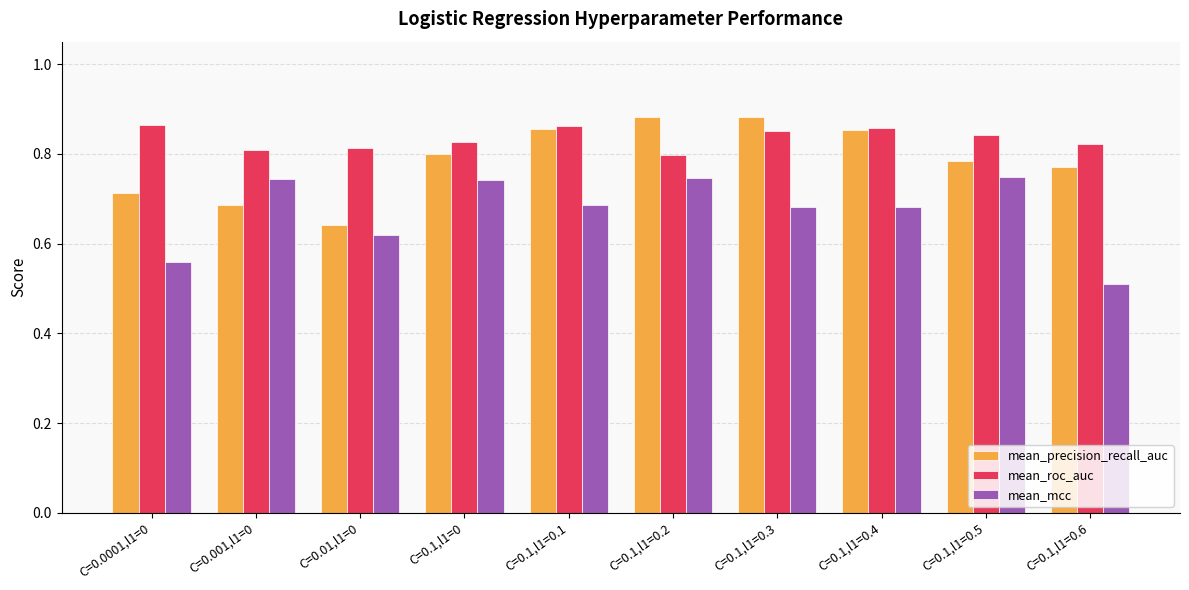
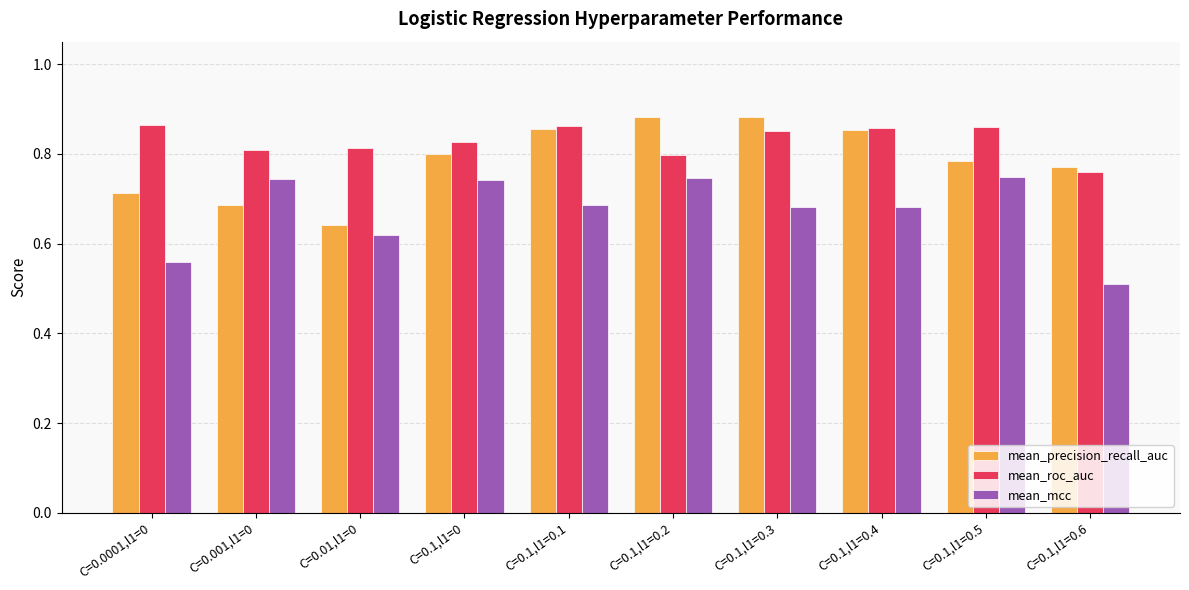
mean_roc_auc, C=0.1,l1=0.5: 0.84 -> 0.86
mean_roc_auc, C=0.1,l1=0.6: 0.82 -> 0.76
